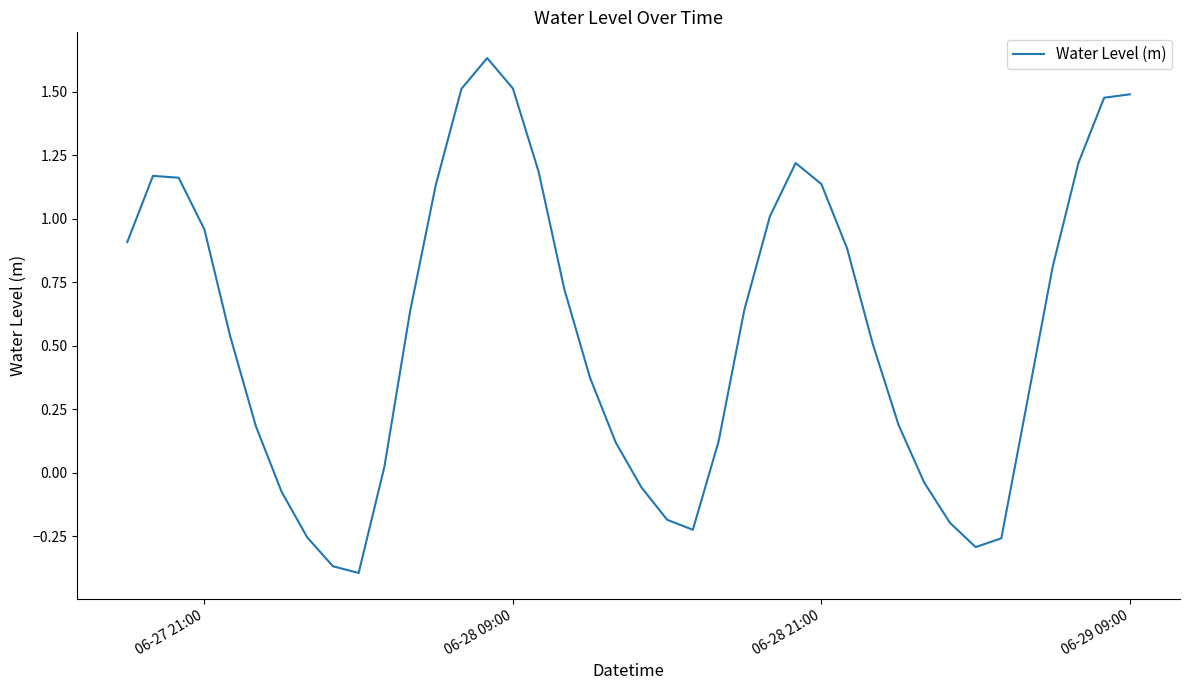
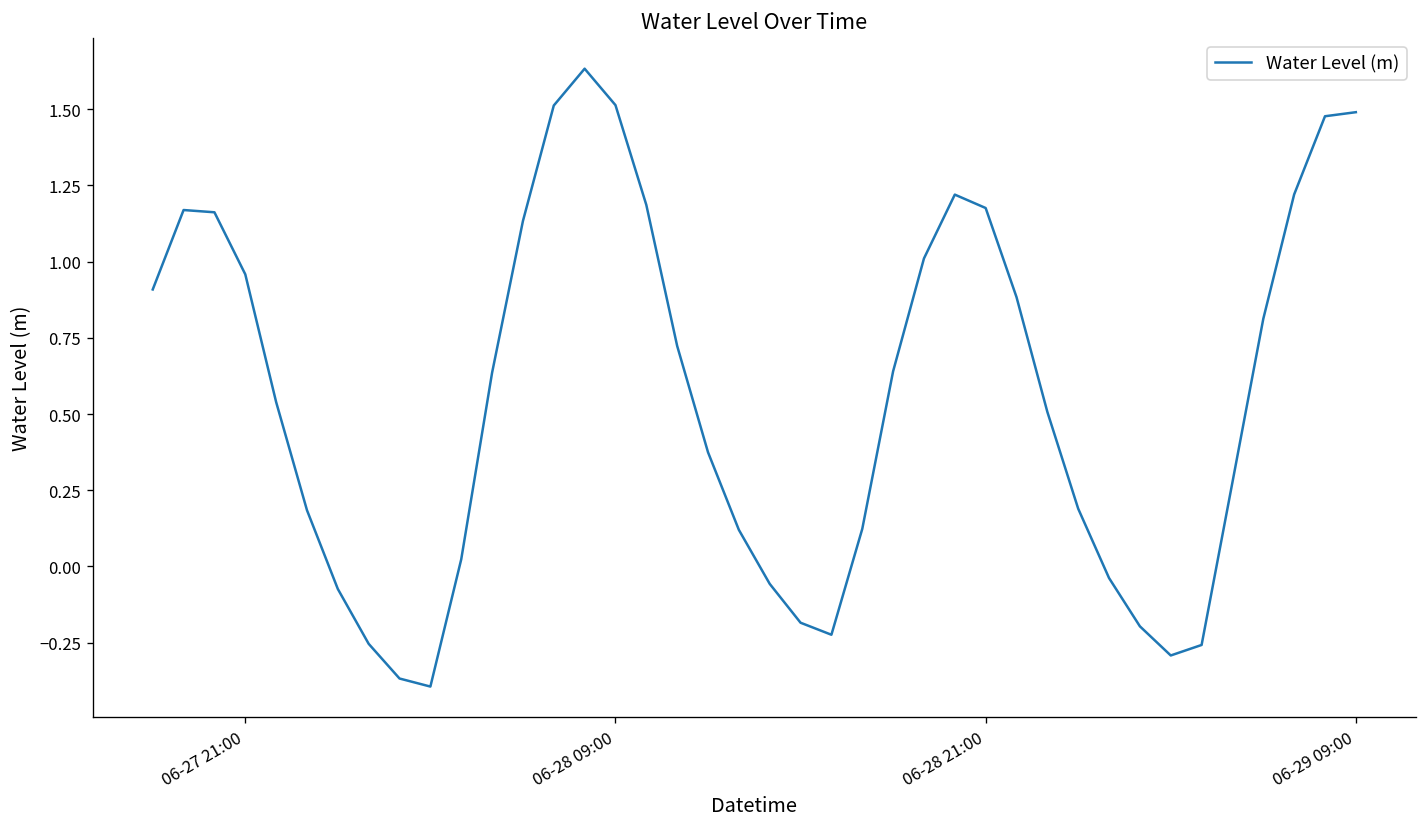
06-28 21:00: 1.14 -> 1.18
